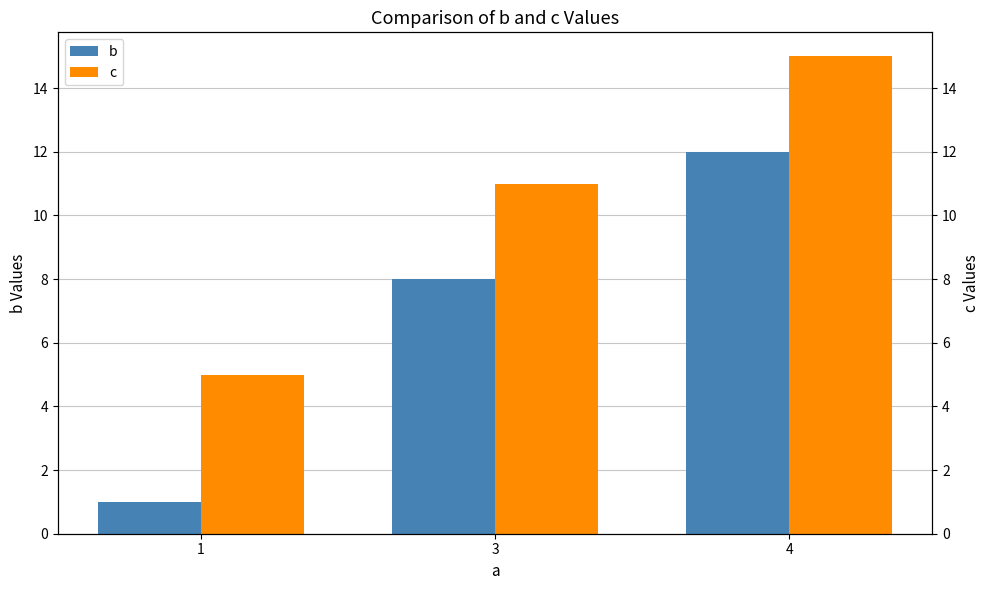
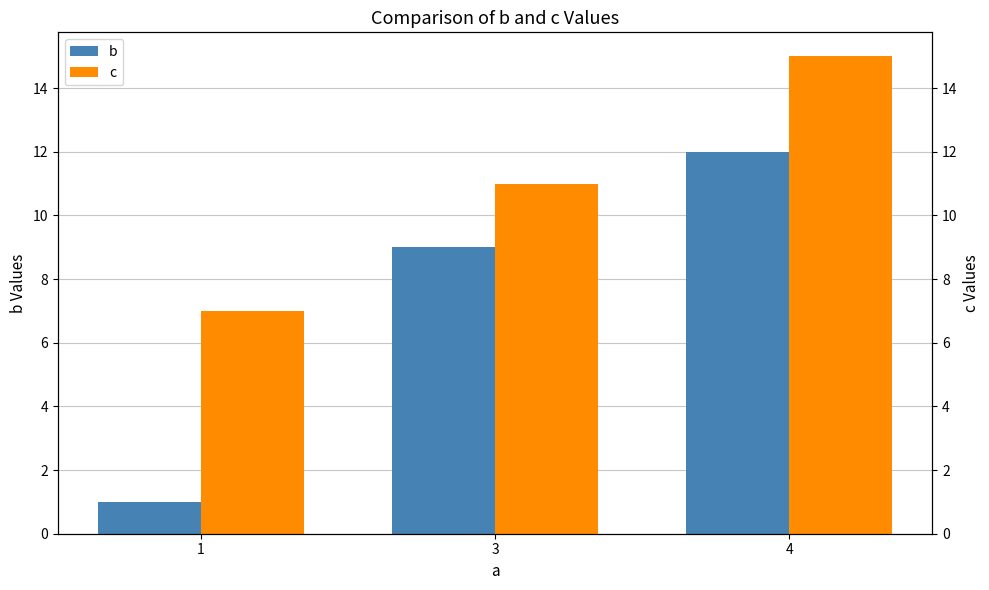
c, 1: 5 -> 7
b, 3: 8 -> 9
